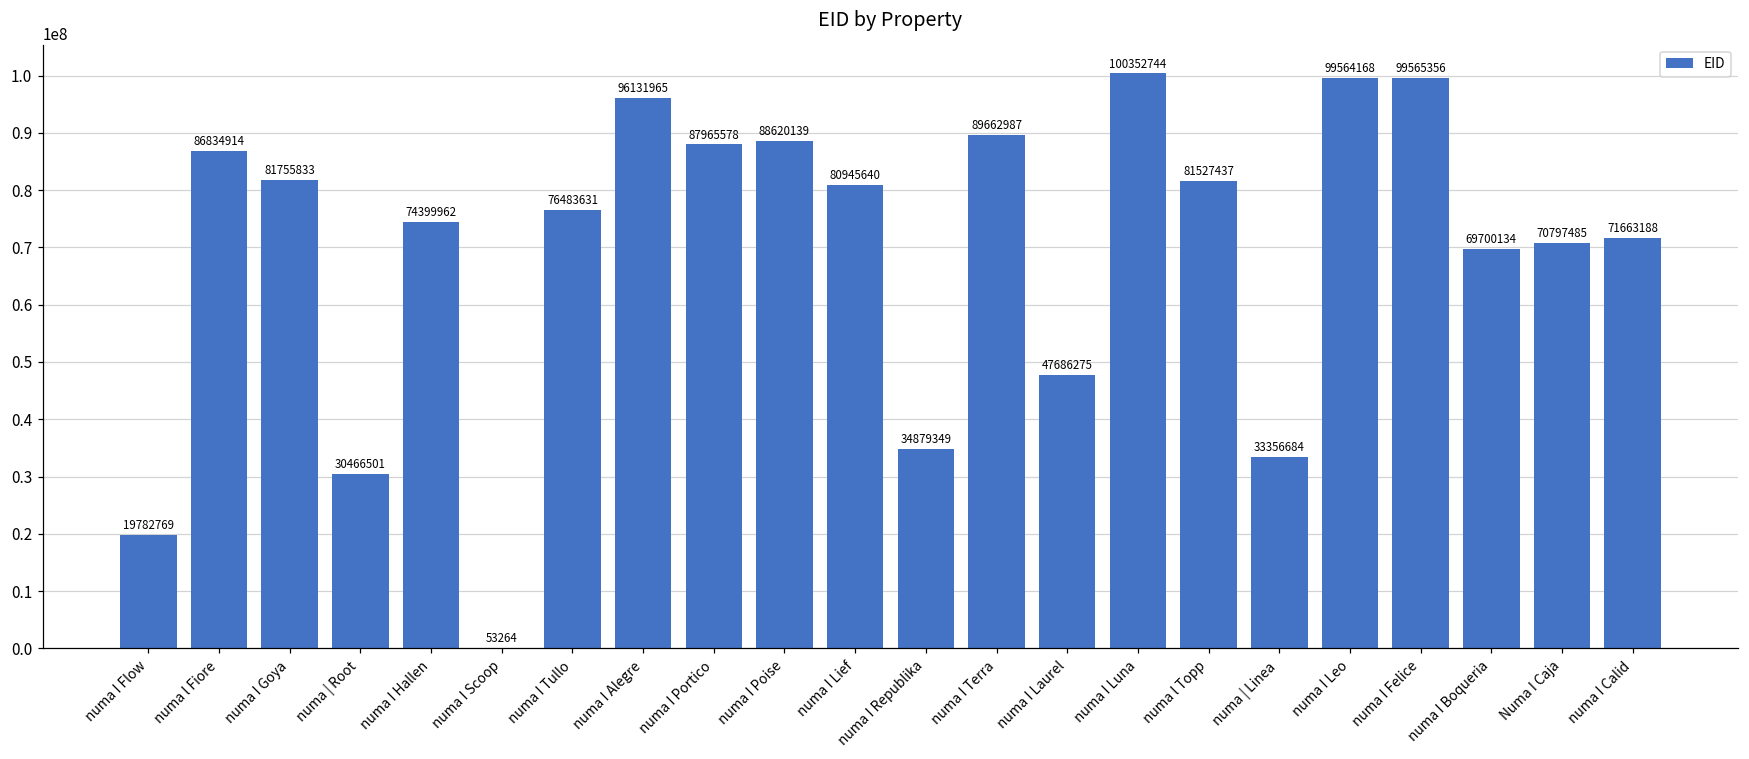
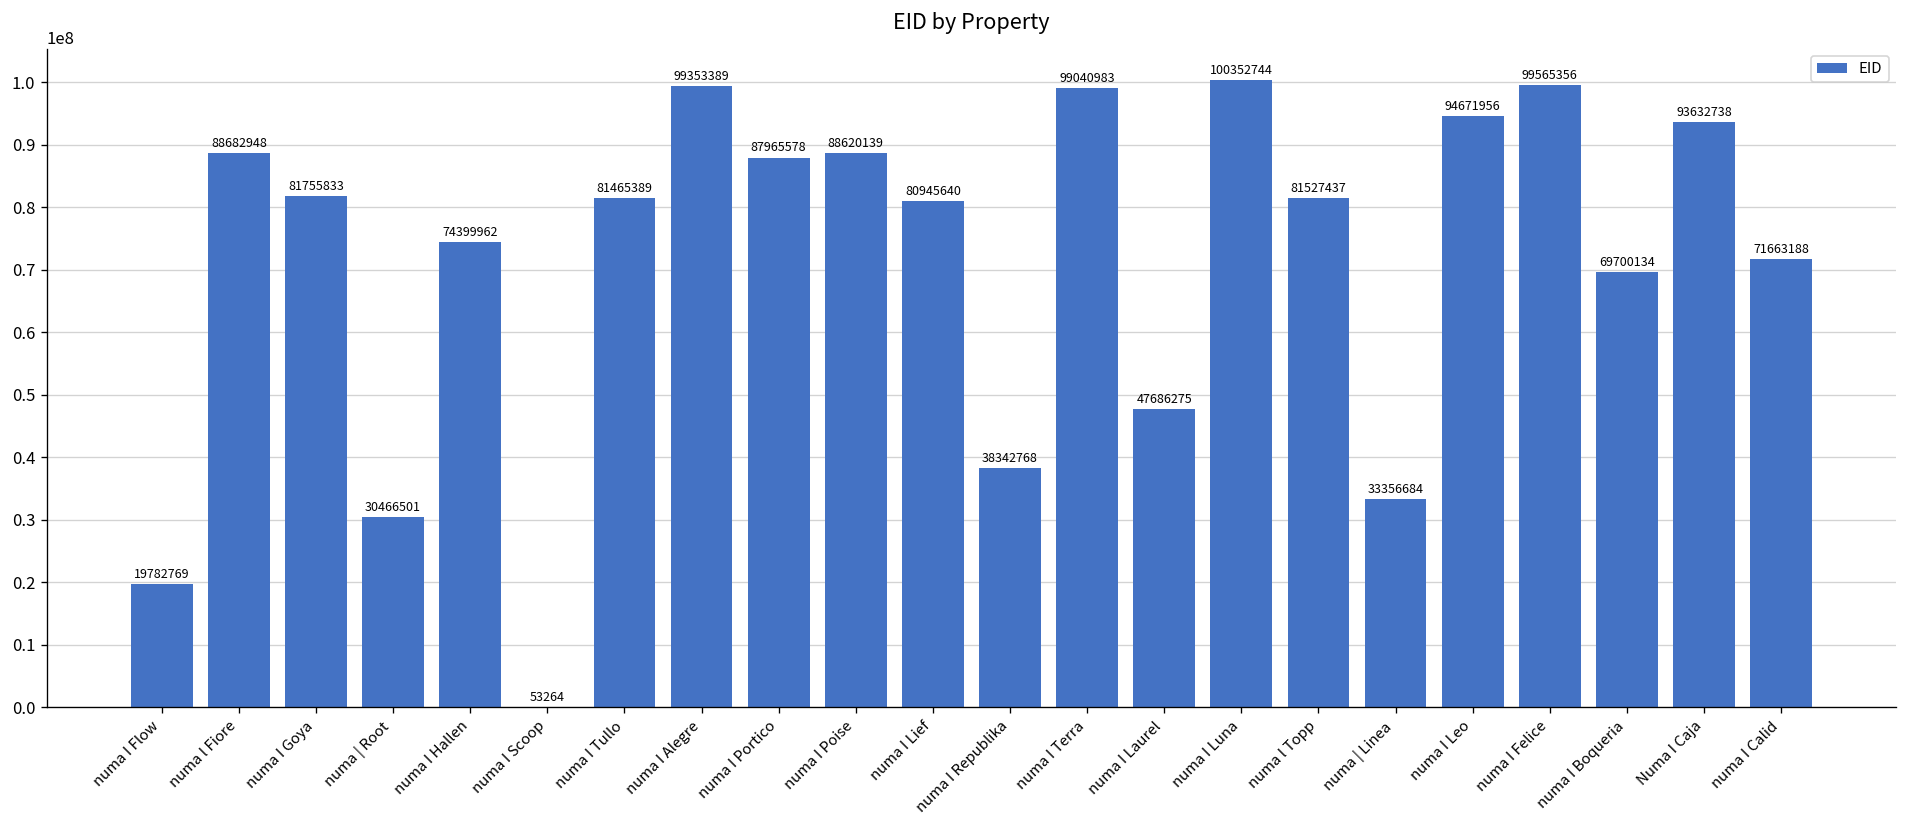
numa l Fiore: 86834914 -> 88682948
numa I Tullo: 76483631 -> 81465389
numa I Alegre: 96131965 -> 99353389
numa I Republika: 34879349 -> 38342768
numa I Terra: 89662987 -> 99040983
numa I Leo: 99564168 -> 94671956
Numa I Caja: 70797485 -> 93632738
